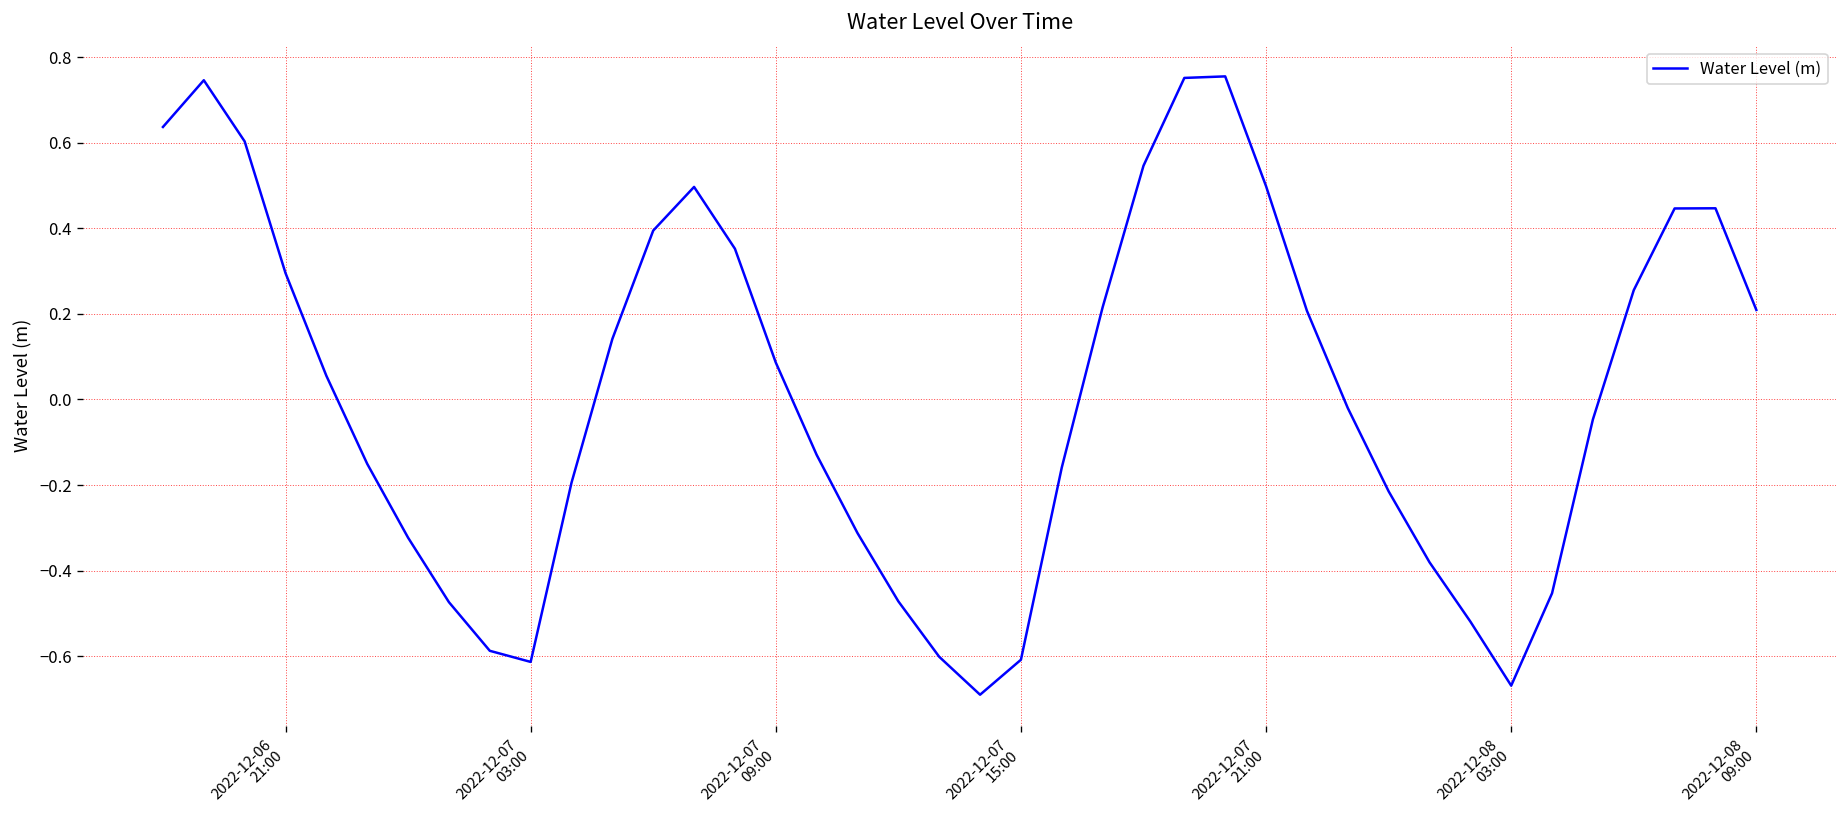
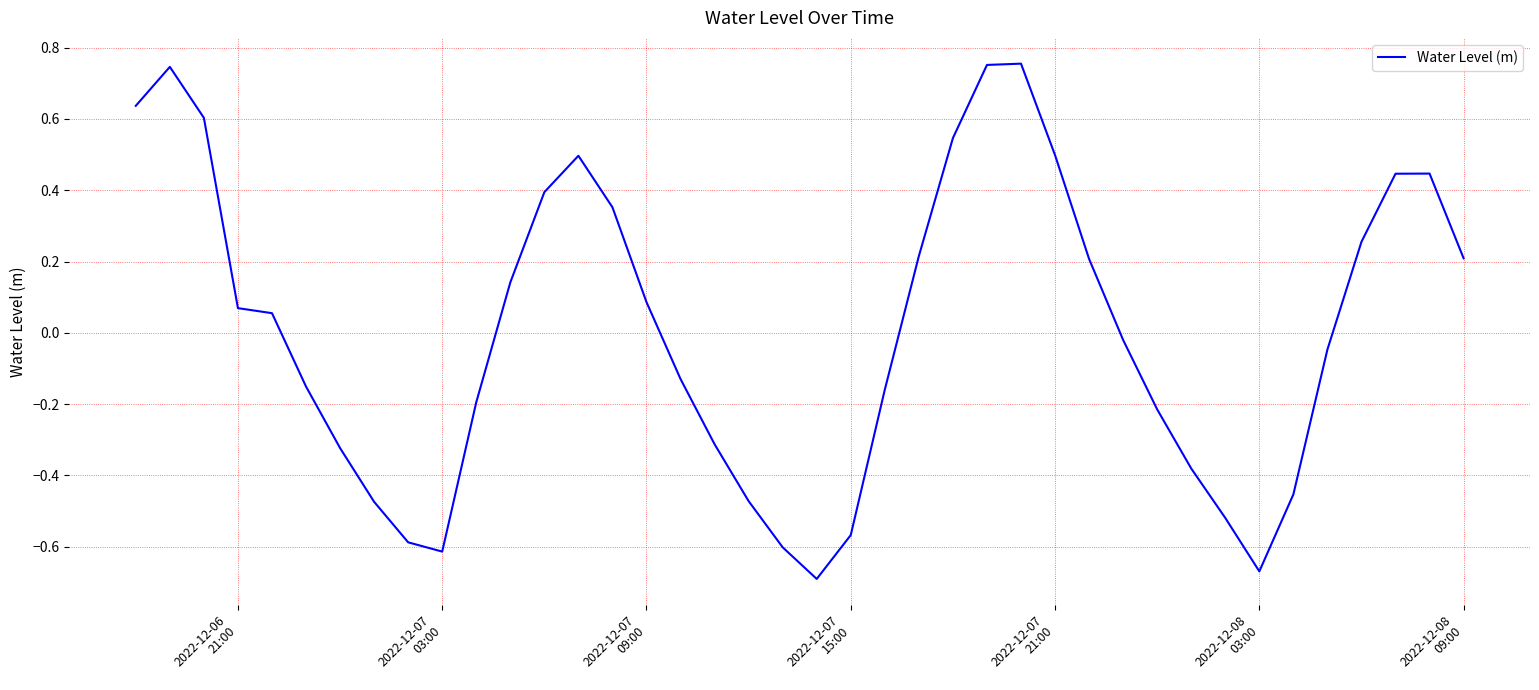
2022-12-06 21:00: 0.30 -> 0.07
2022-12-07 15:00: -0.61 -> -0.57
